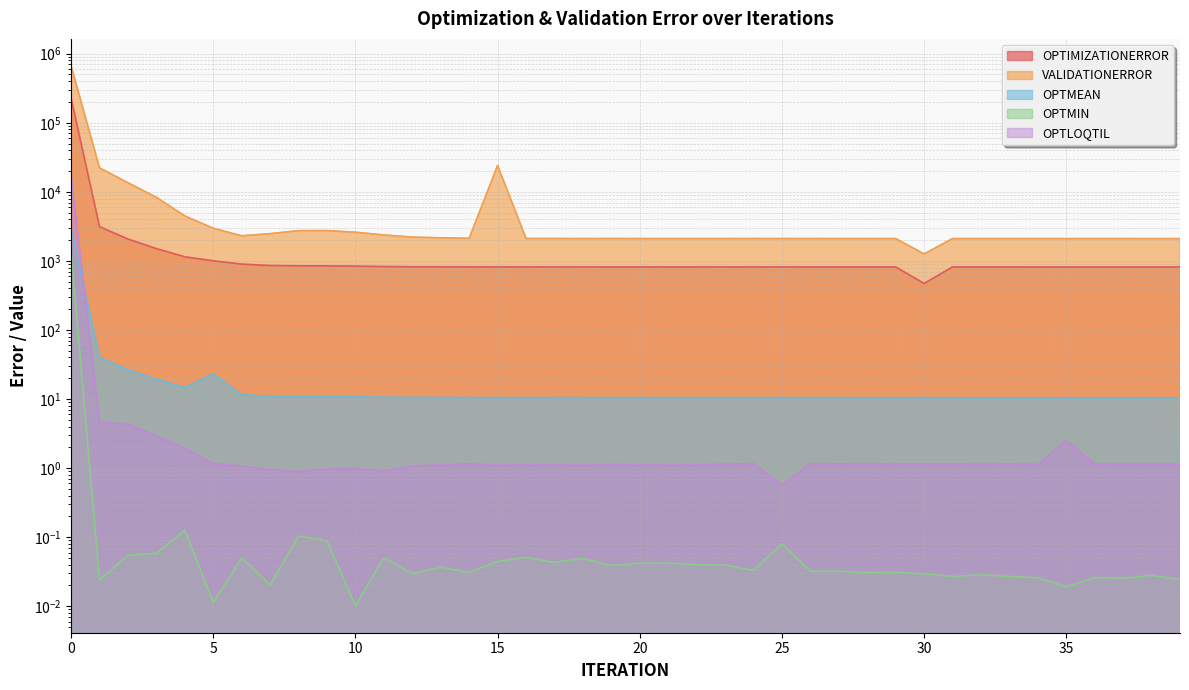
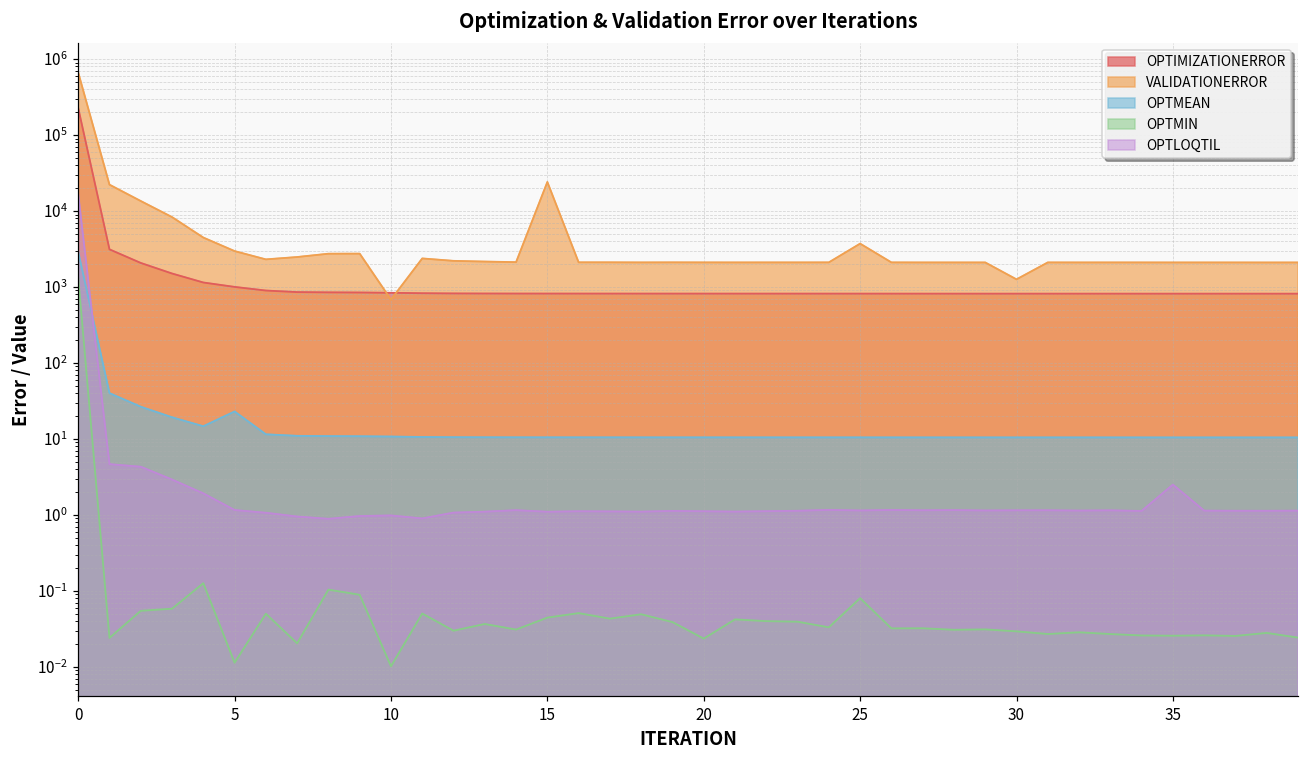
VALIDATIONERROR, 10: 2600 -> 700
OPTMIN, 20: 0.04 -> 0.024
VALIDATIONERROR, 25: 2100 -> 4000
OPTLOQTIL, 25: 0.6 -> 1.1
OPTIMIZATIONERROR, 30: 500 -> 800
OPTMIN, 35: 0.019 -> 0.026
